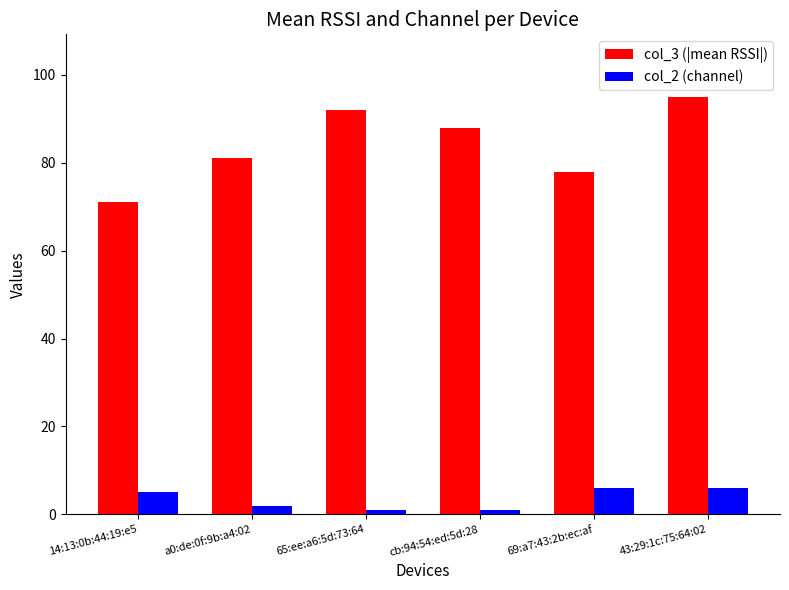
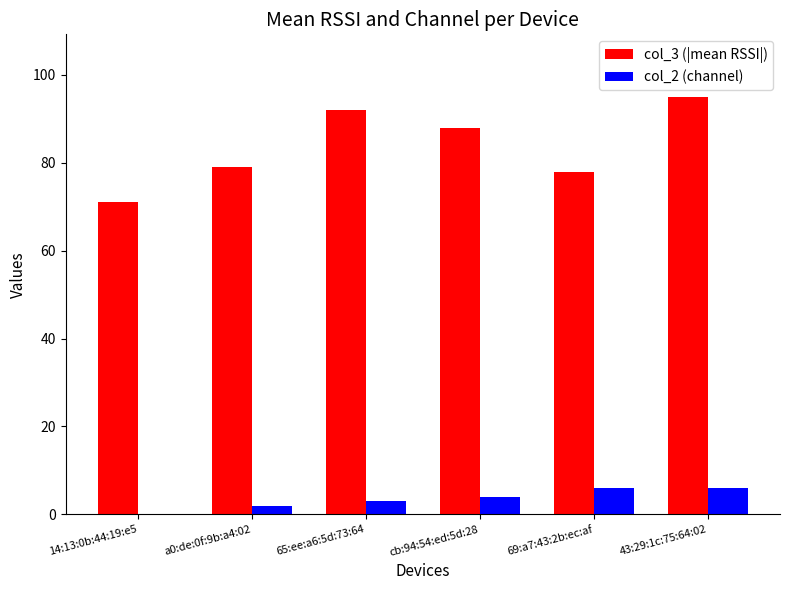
col_2 (channel), 14:13:0b:44:19:e5: 5 -> 0
col_3 (|mean RSSI|), a0:de:0f:9b:a4:02: 81 -> 79
col_2 (channel), 65:ee:a6:5d:73:64: 1 -> 3
col_2 (channel), cb:94:54:ed:5d:28: 1 -> 4
